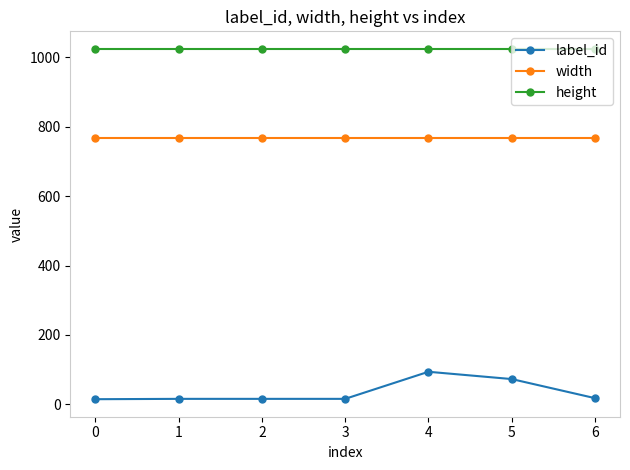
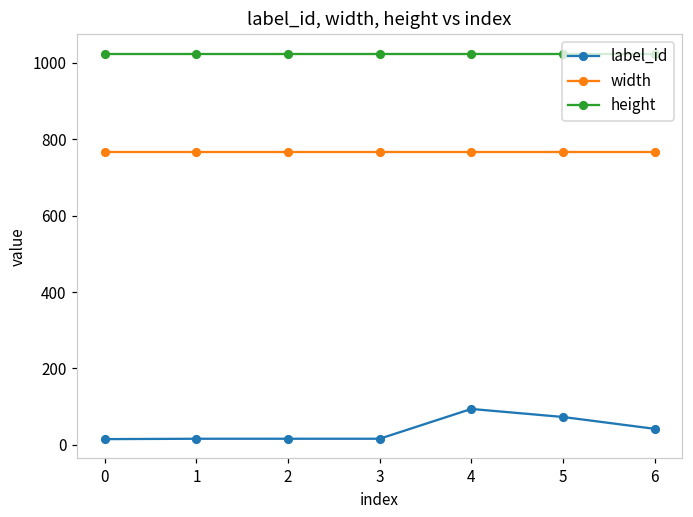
label_id, 6: 20 -> 40
